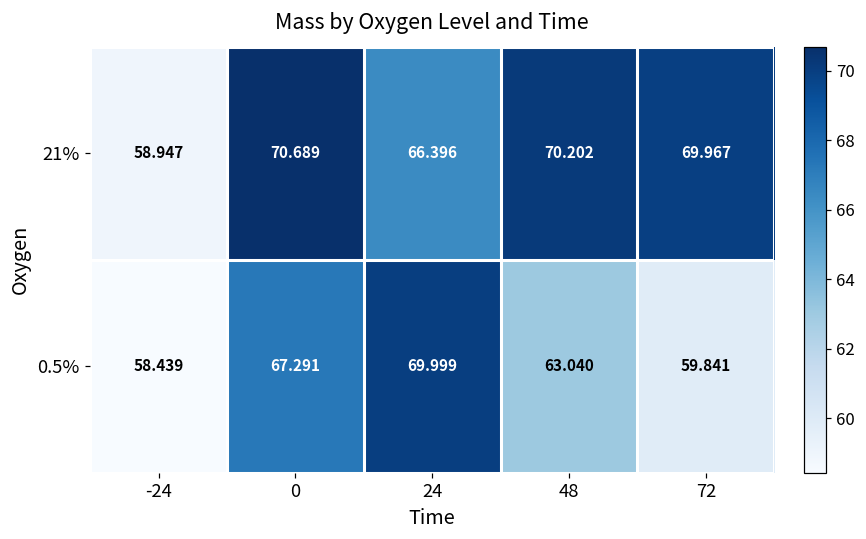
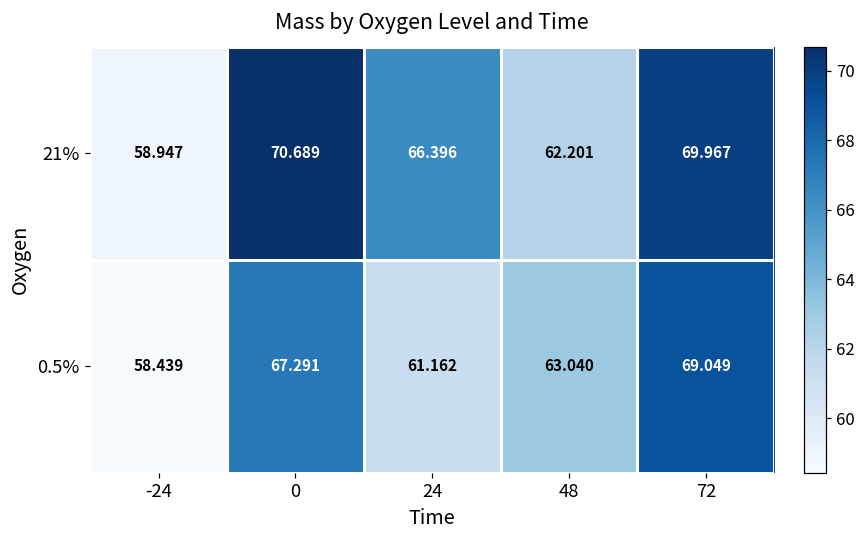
21%, 48: 70.202 -> 62.201
0.5%, 24: 69.999 -> 61.162
0.5%, 72: 59.841 -> 69.049
